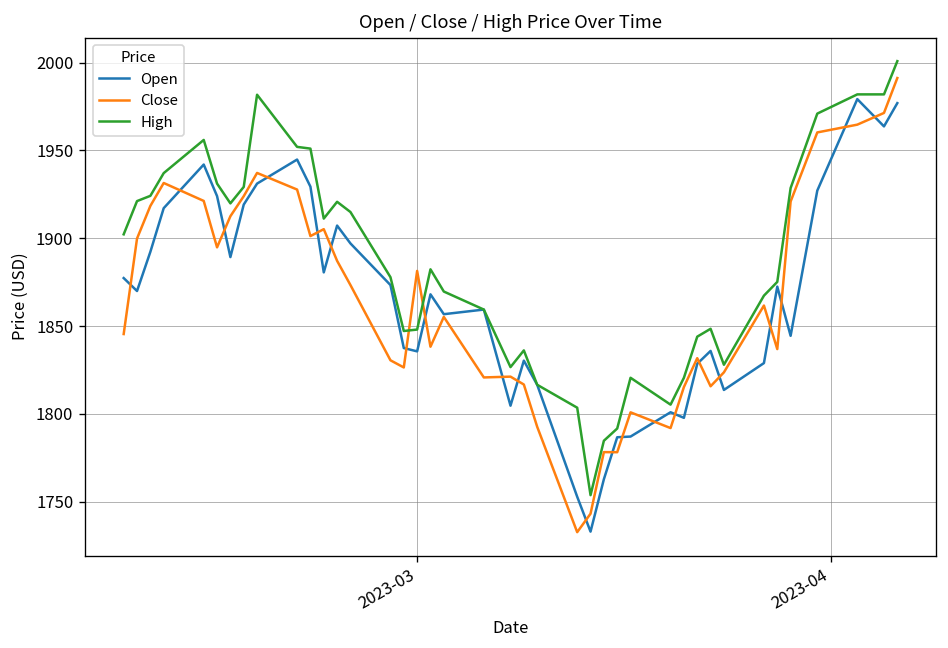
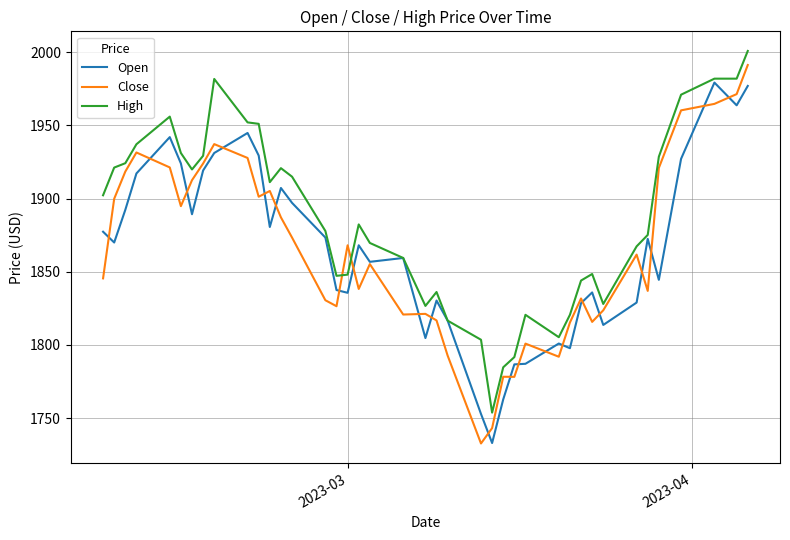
Close, 2023-03: 1881 -> 1868
